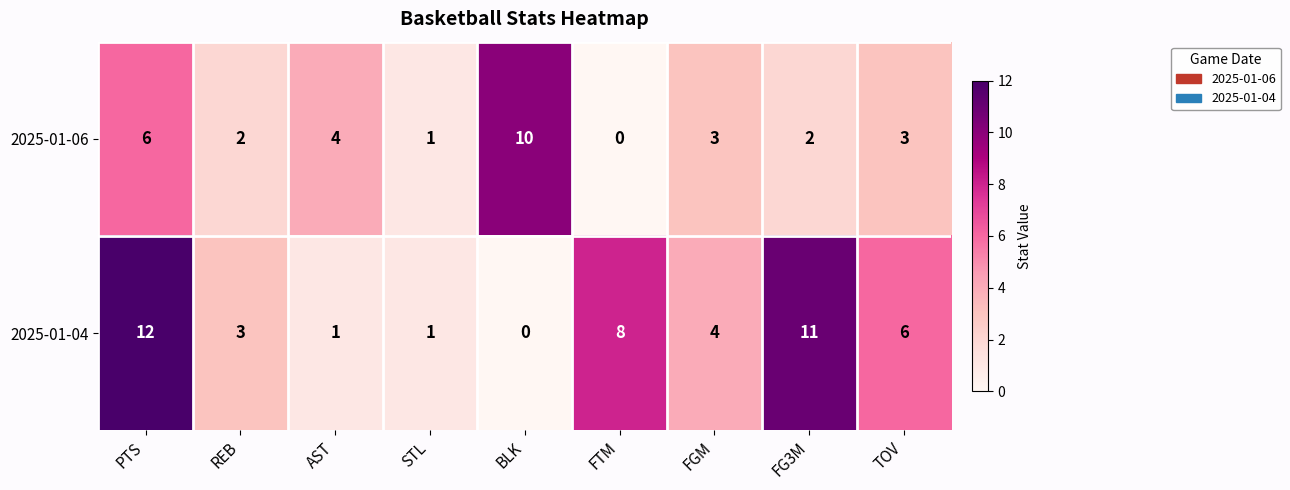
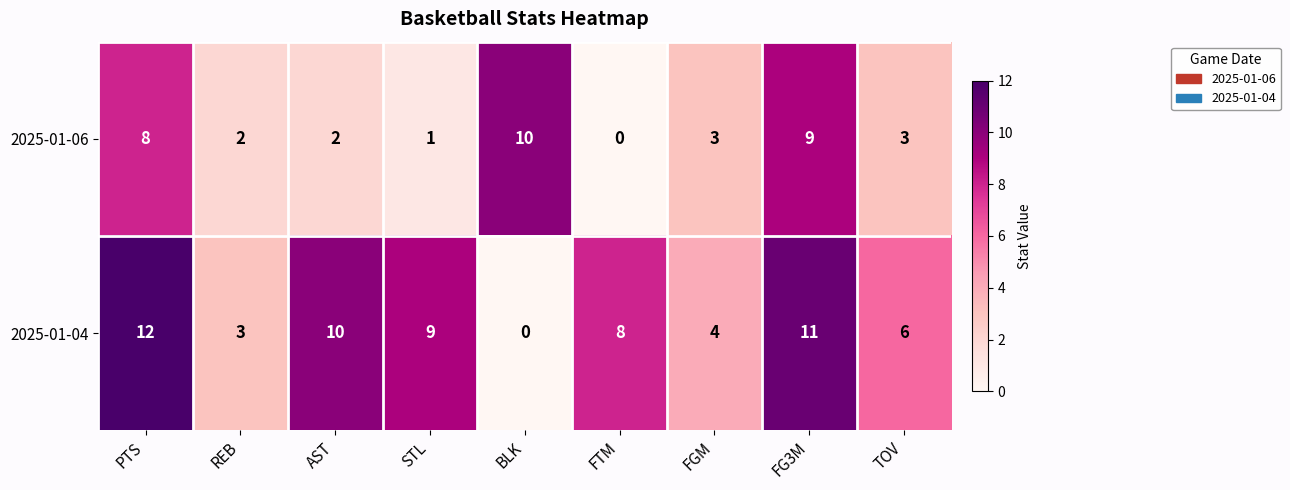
2025-01-06, PTS: 6 -> 8
2025-01-06, AST: 4 -> 2
2025-01-06, FG3M: 2 -> 9
2025-01-04, AST: 1 -> 10
2025-01-04, STL: 1 -> 9
